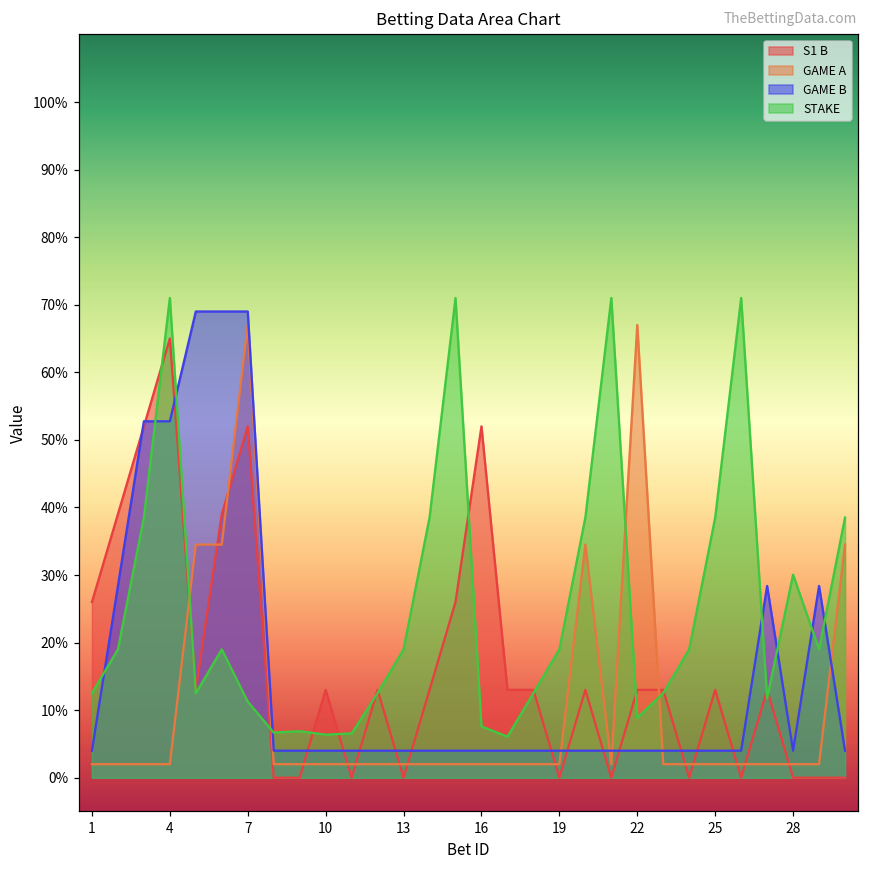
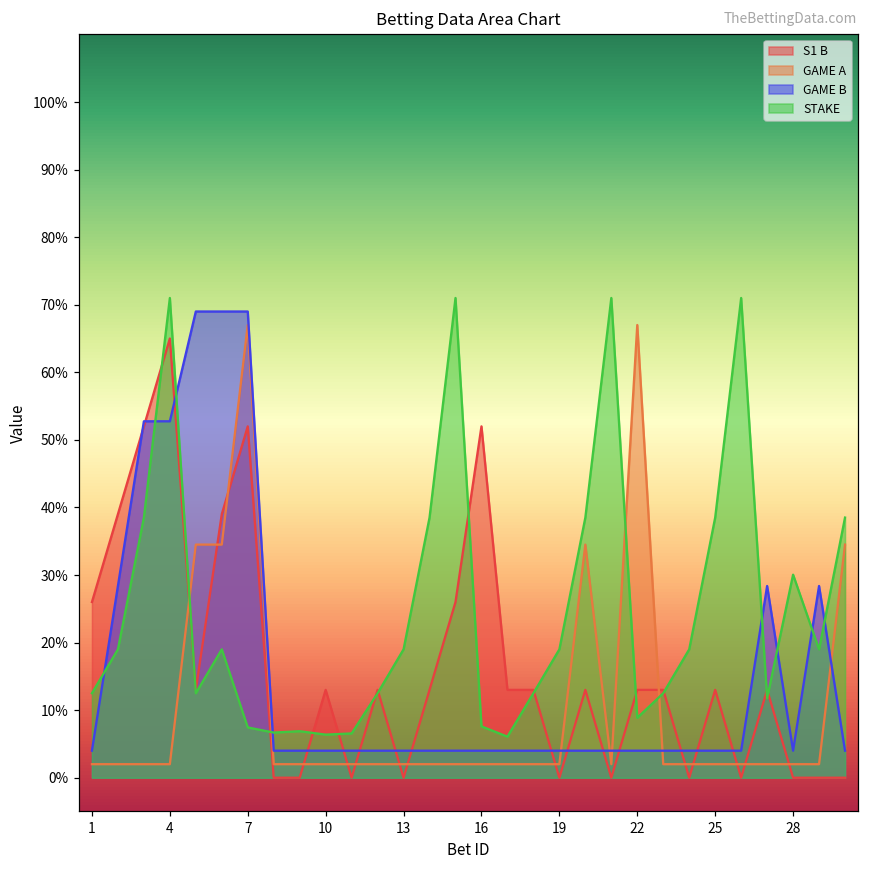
STAKE, 7: 11% -> 7%
